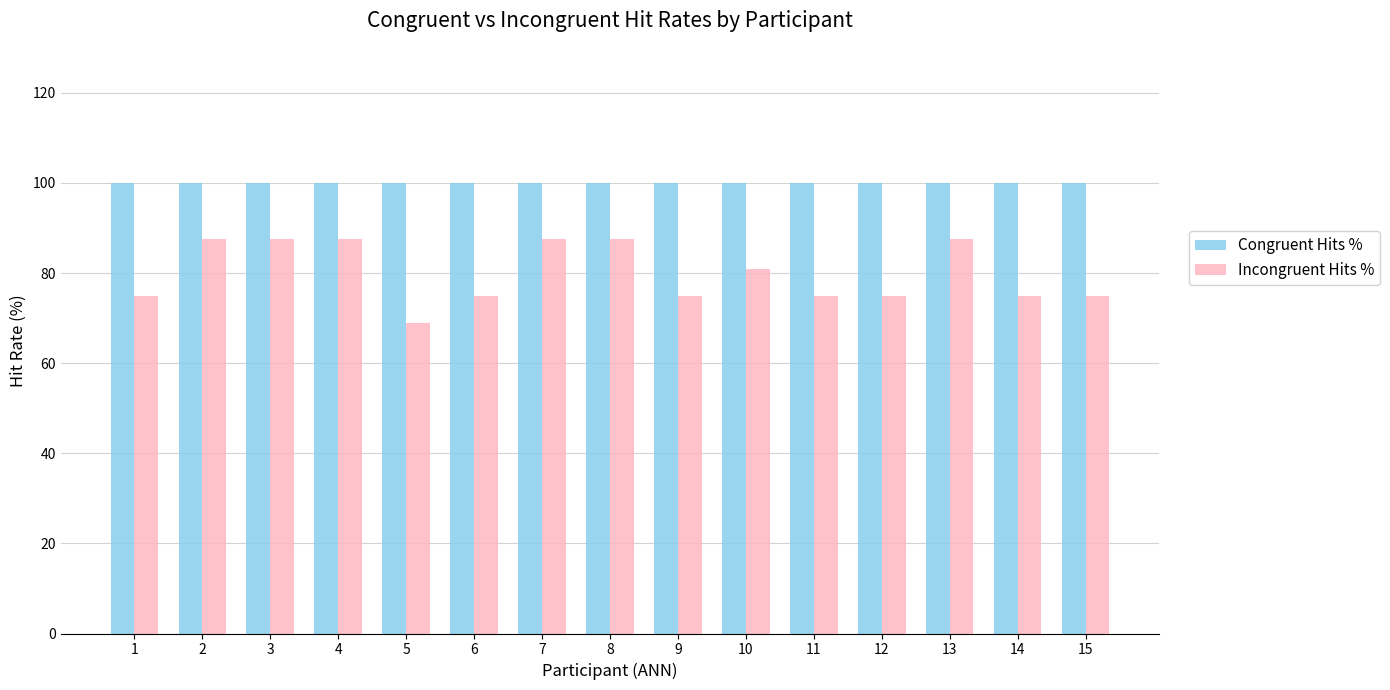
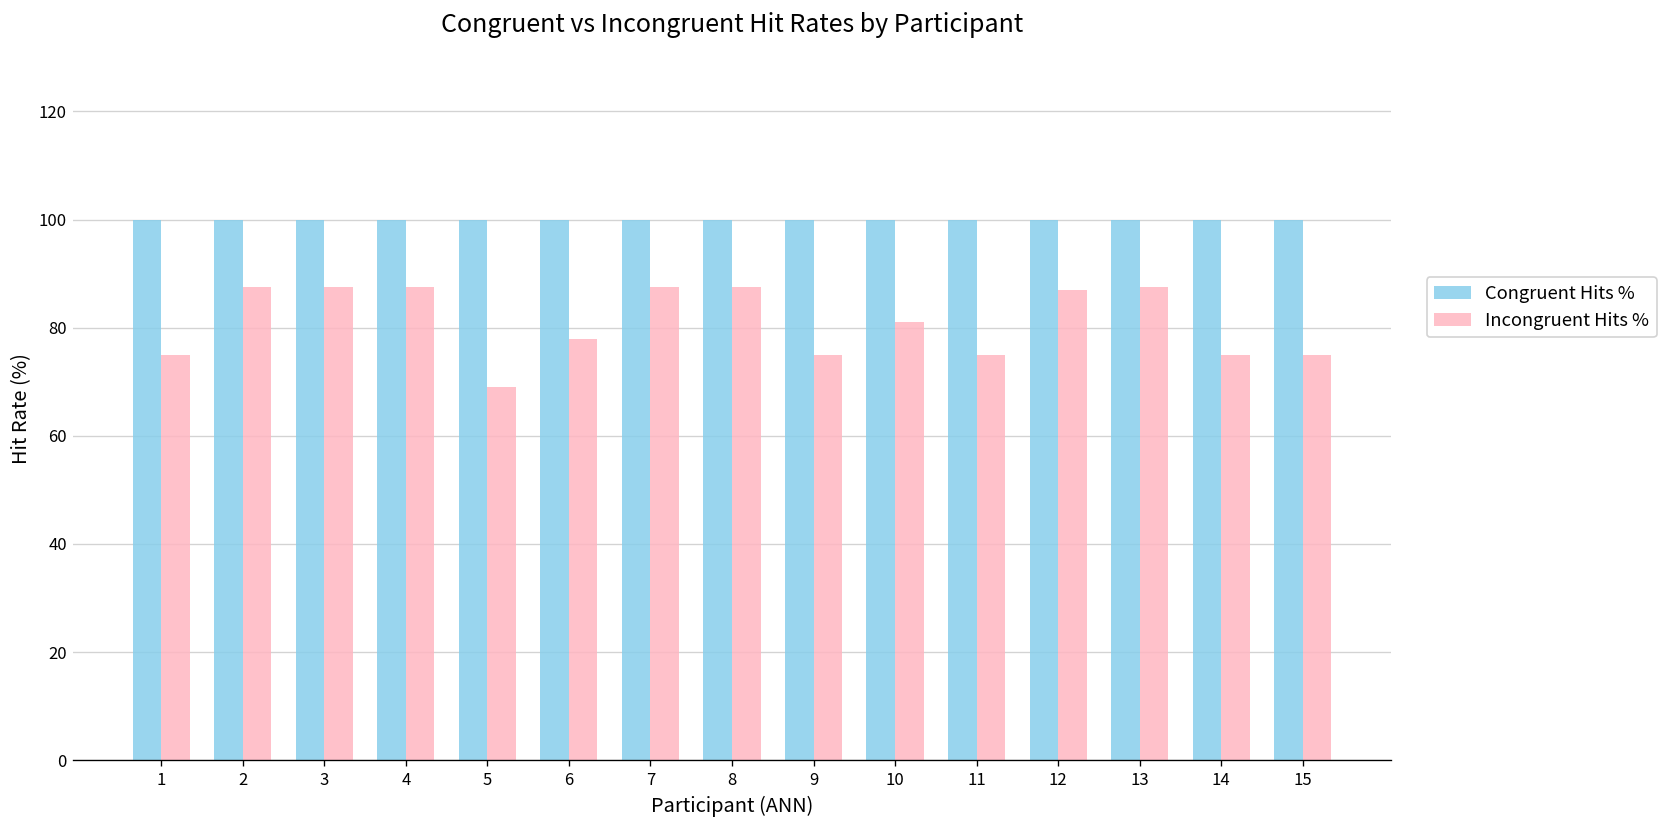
Incongruent Hits %, 6: 75 -> 78
Incongruent Hits %, 12: 75 -> 87
